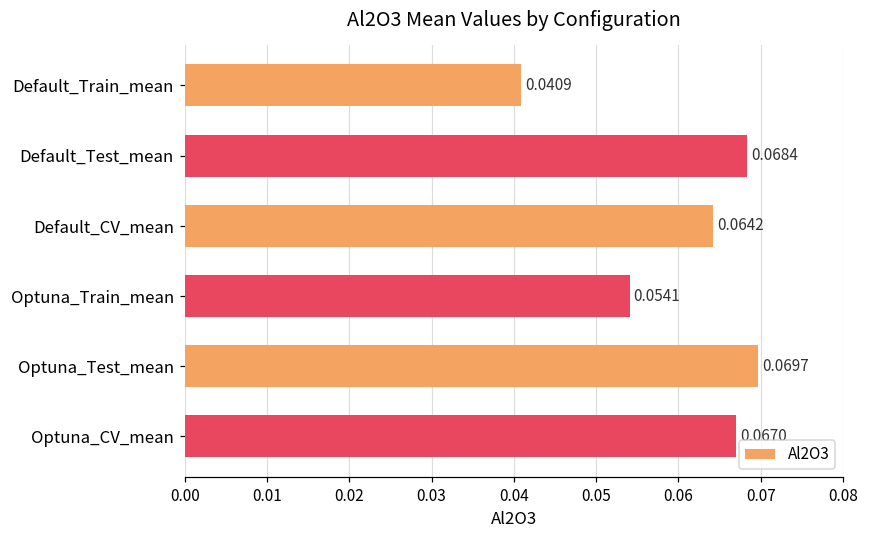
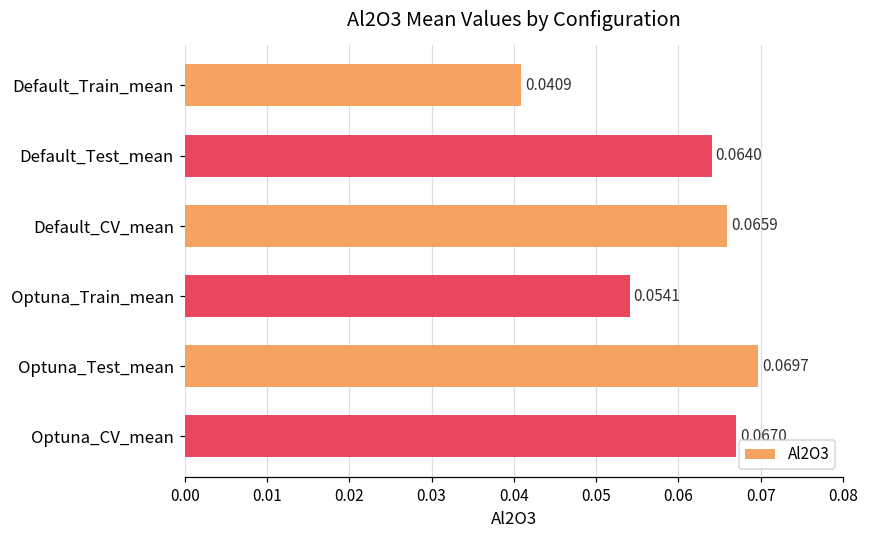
Default_Test_mean: 0.0684 -> 0.0640
Default_CV_mean: 0.0642 -> 0.0659
